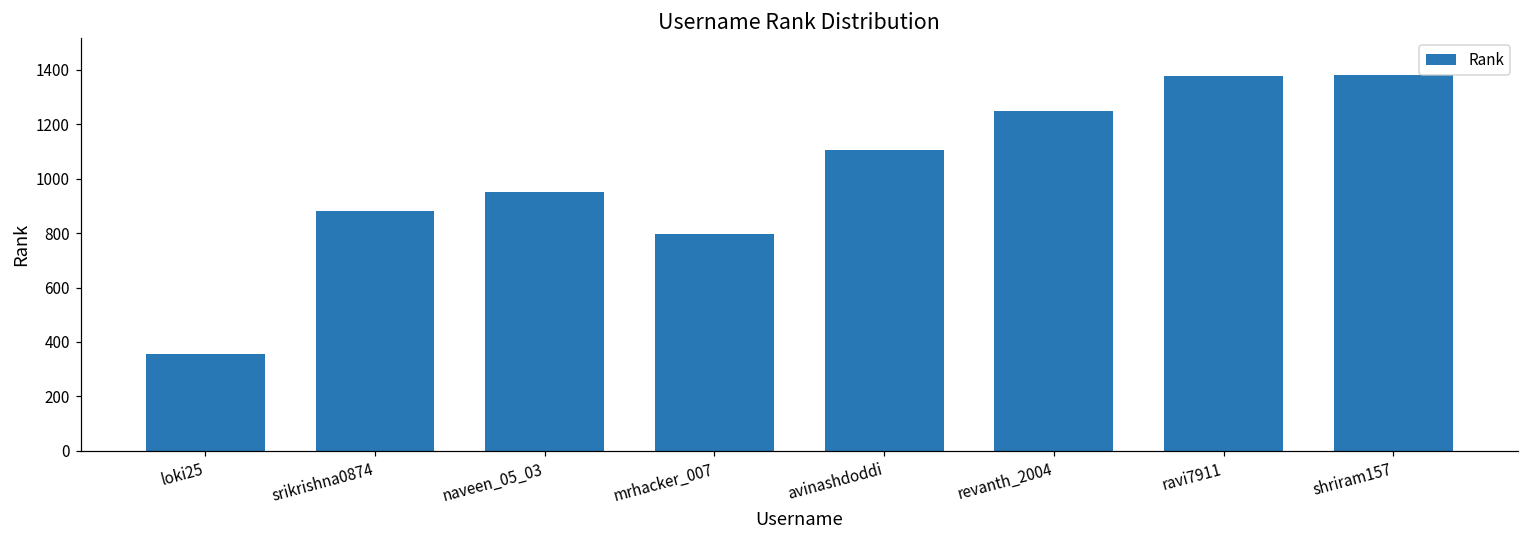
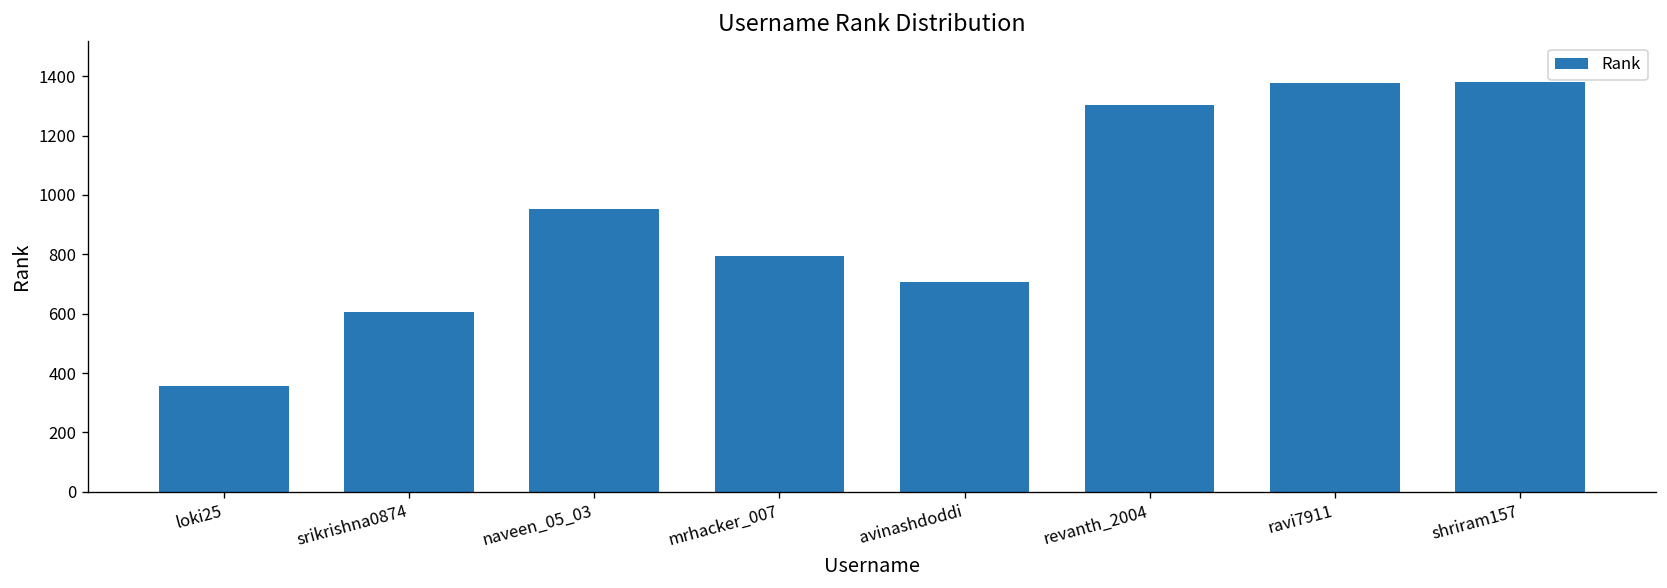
srikrishna0874: 880 -> 600
avinashdoddi: 1110 -> 710
revanth_2004: 1250 -> 1300
